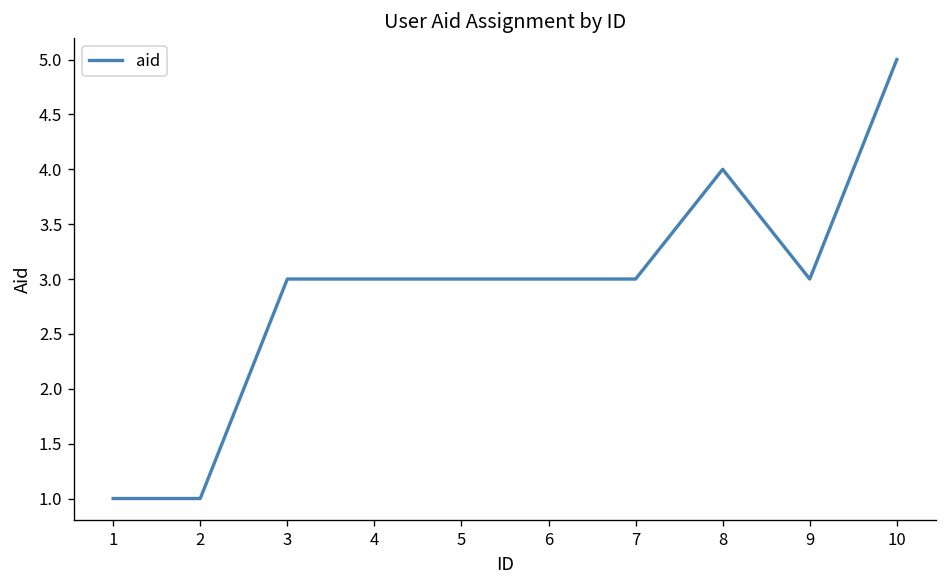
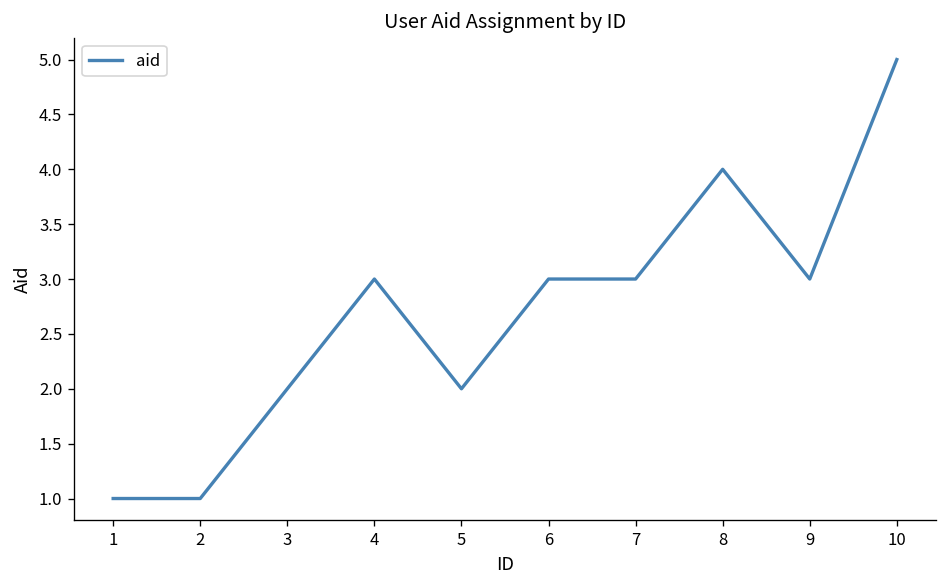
3: 3 -> 2
5: 3 -> 2
